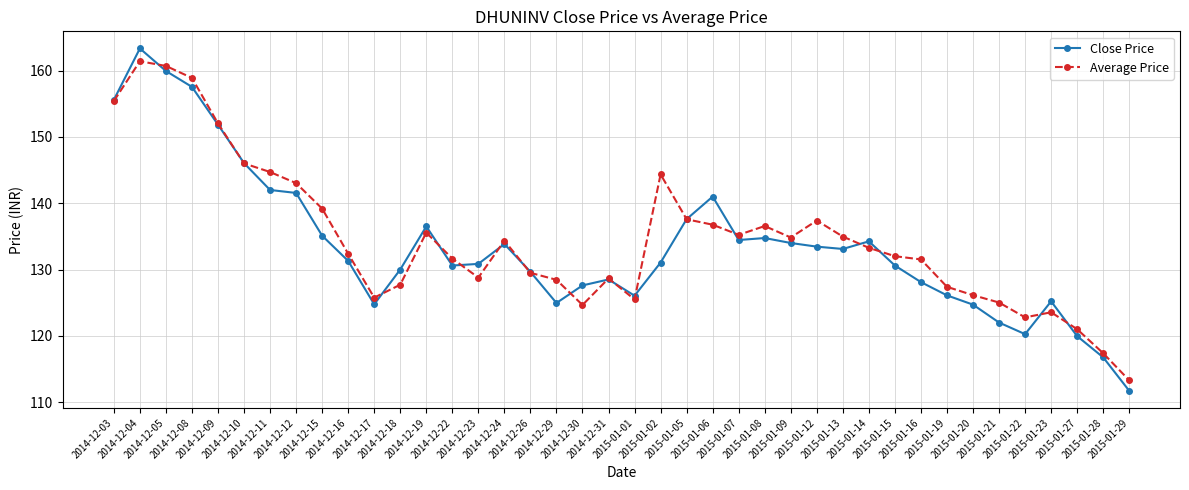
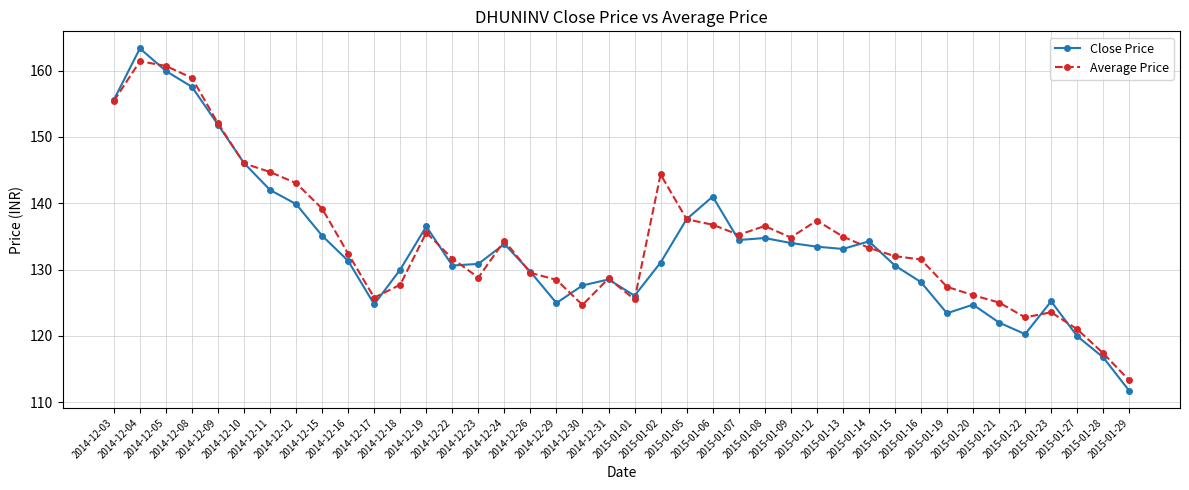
Close Price, 2014-12-12: 142 -> 140
Close Price, 2015-01-19: 126 -> 123
